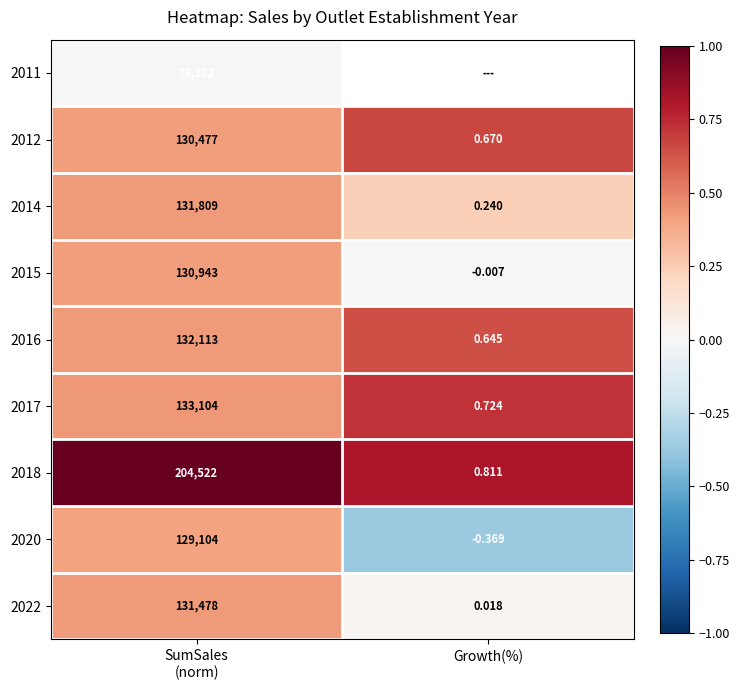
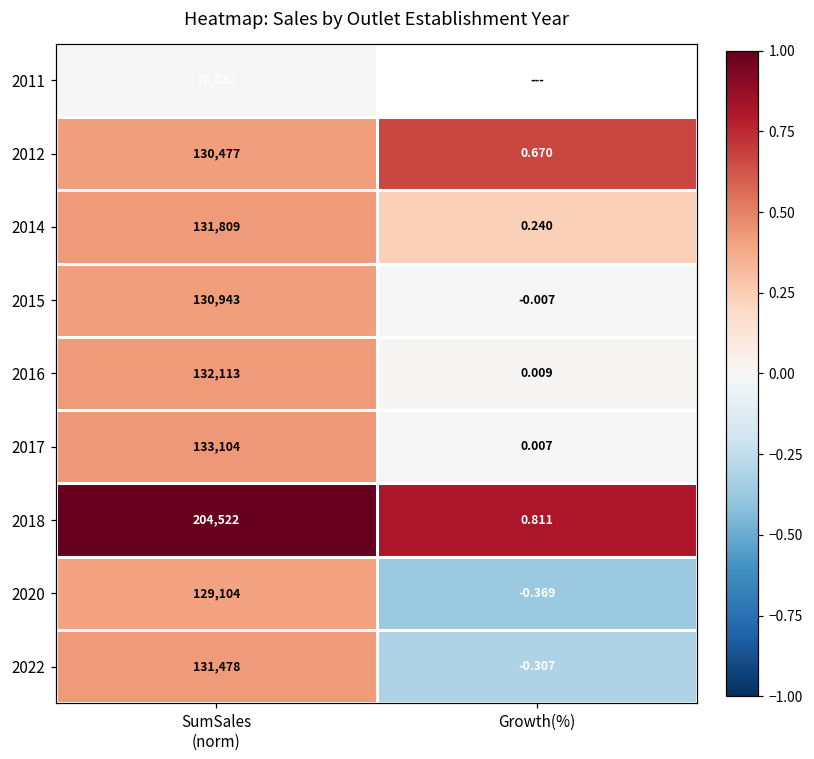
2016, Growth(%): 0.645 -> 0.009
2017, Growth(%): 0.724 -> 0.007
2022, Growth(%): 0.018 -> -0.307
